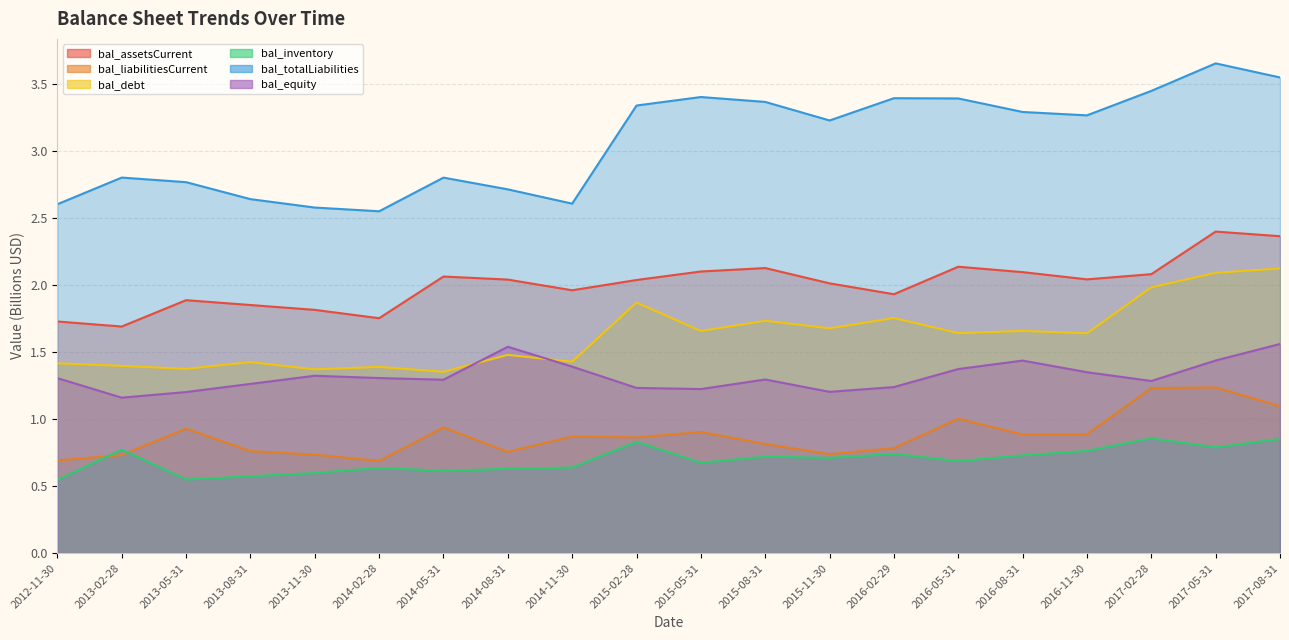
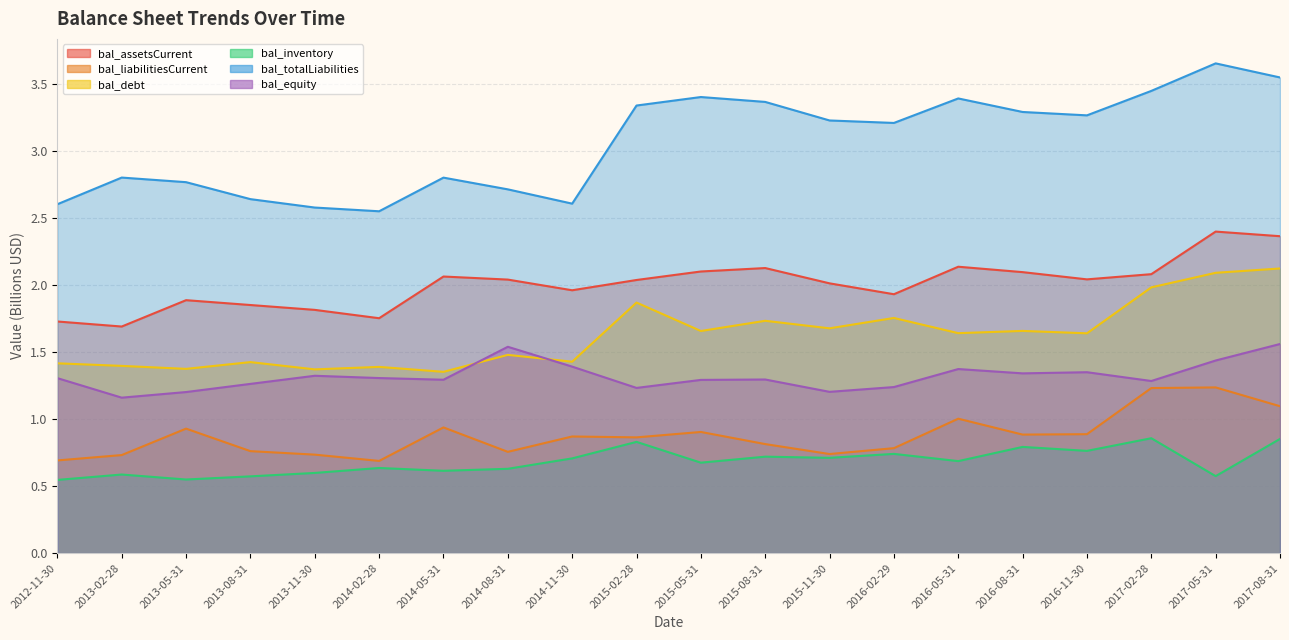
bal_inventory, 2013-02-28: 0.77 -> 0.59
bal_inventory, 2014-11-30: 0.64 -> 0.71
bal_equity, 2015-05-31: 1.22 -> 1.29
bal_totalLiabilities, 2016-02-29: 3.39 -> 3.21
bal_inventory, 2016-08-31: 0.73 -> 0.79
bal_equity, 2016-08-31: 1.44 -> 1.34
bal_inventory, 2017-05-31: 0.79 -> 0.57
